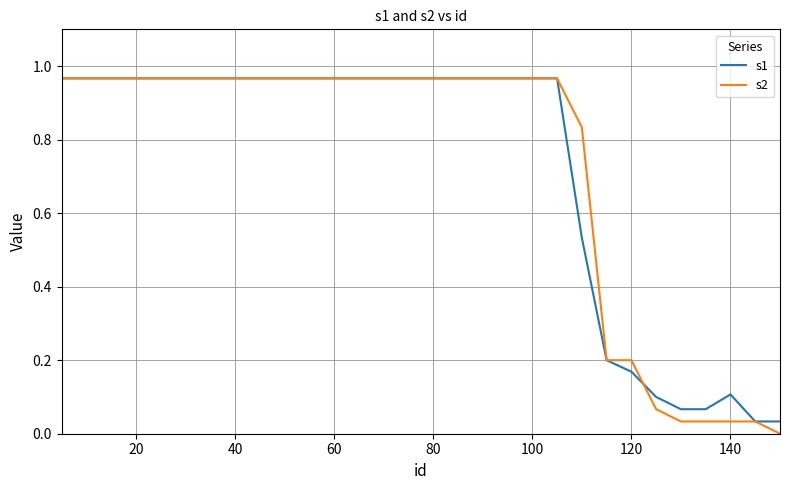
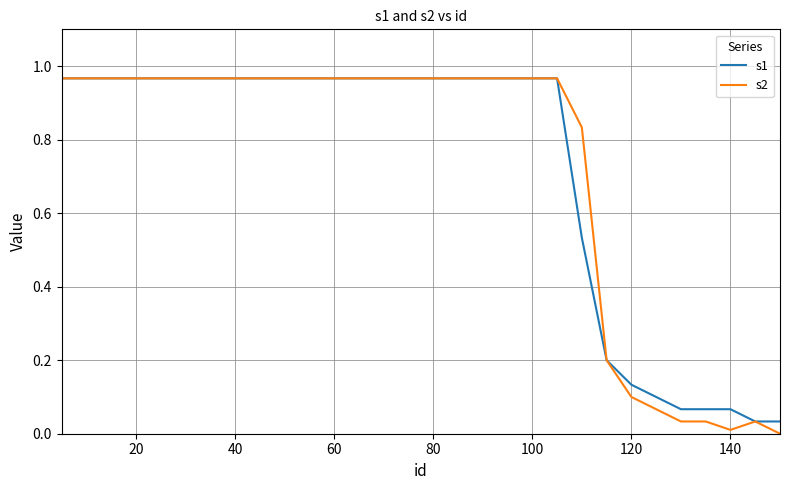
s1, 120: 0.17 -> 0.13
s2, 120: 0.2 -> 0.1
s1, 140: 0.11 -> 0.07
s2, 140: 0.03 -> 0.01
